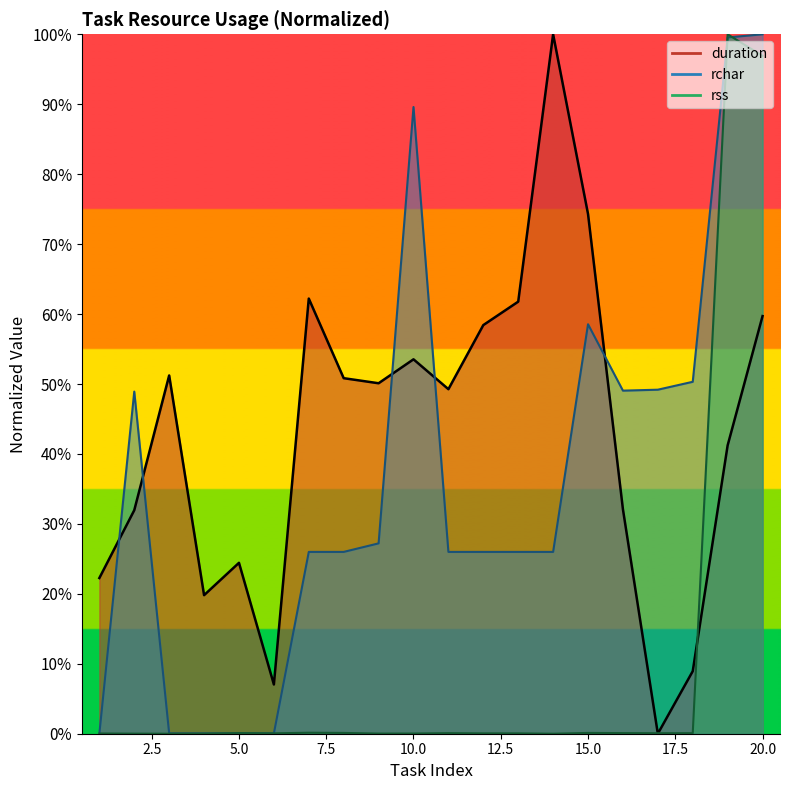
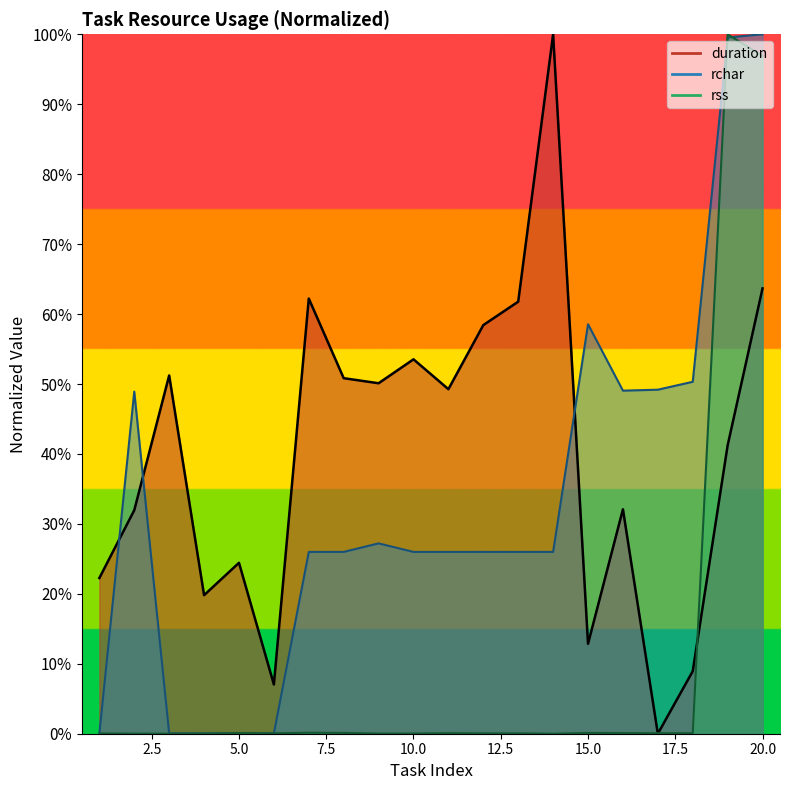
rchar, 10.0: 90% -> 26%
duration, 15.0: 74% -> 13%
duration, 20.0: 60% -> 64%
